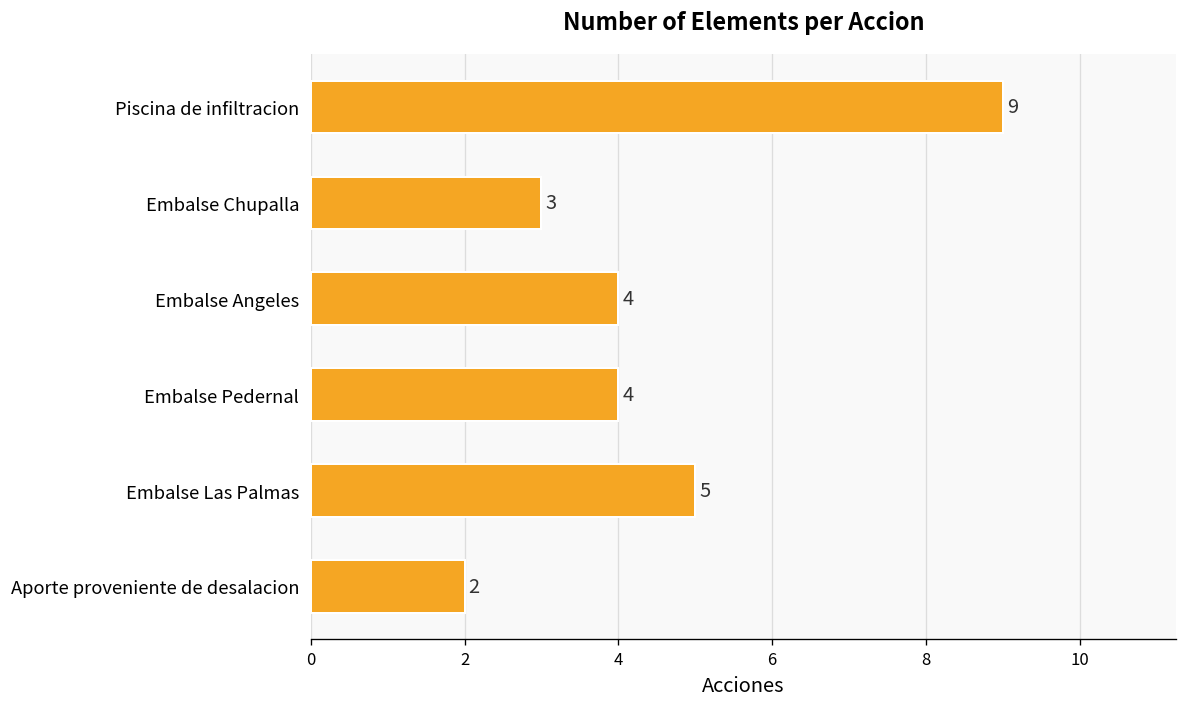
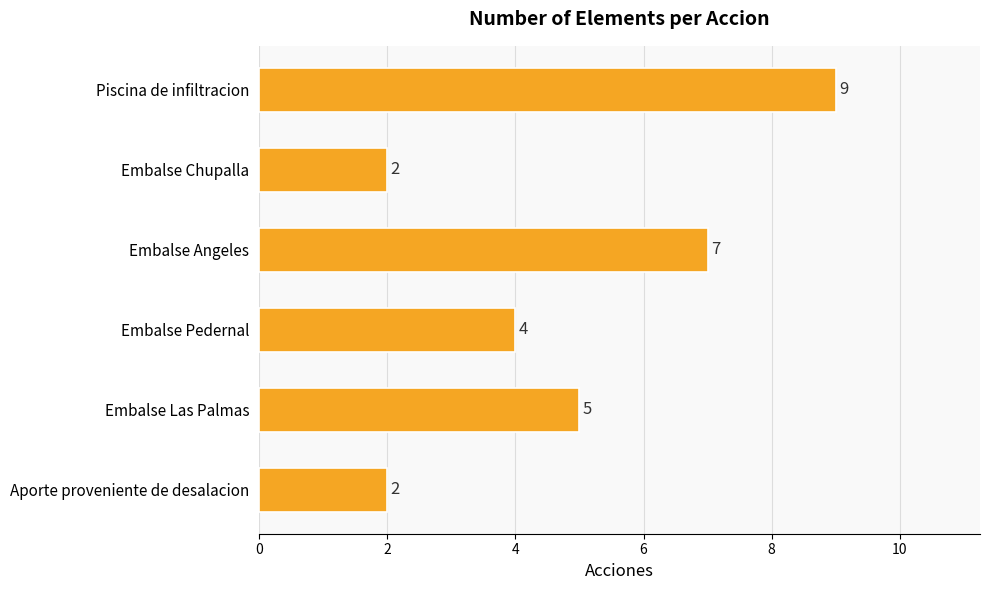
Embalse Chupalla: 3 -> 2
Embalse Angeles: 4 -> 7
